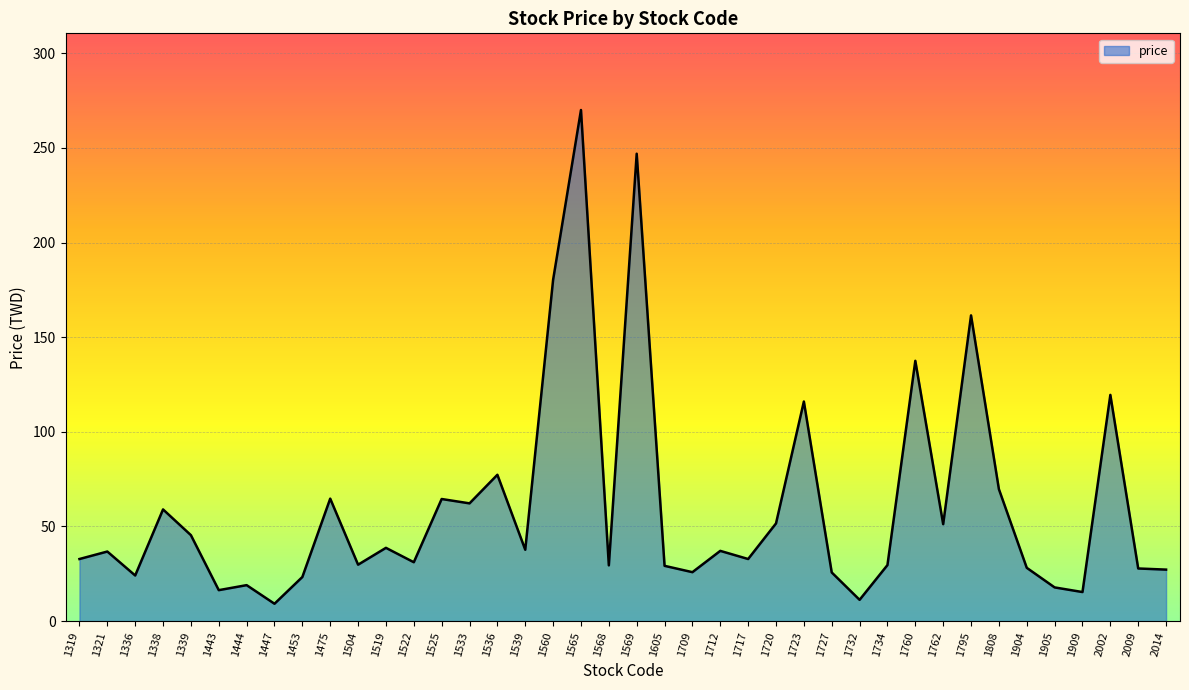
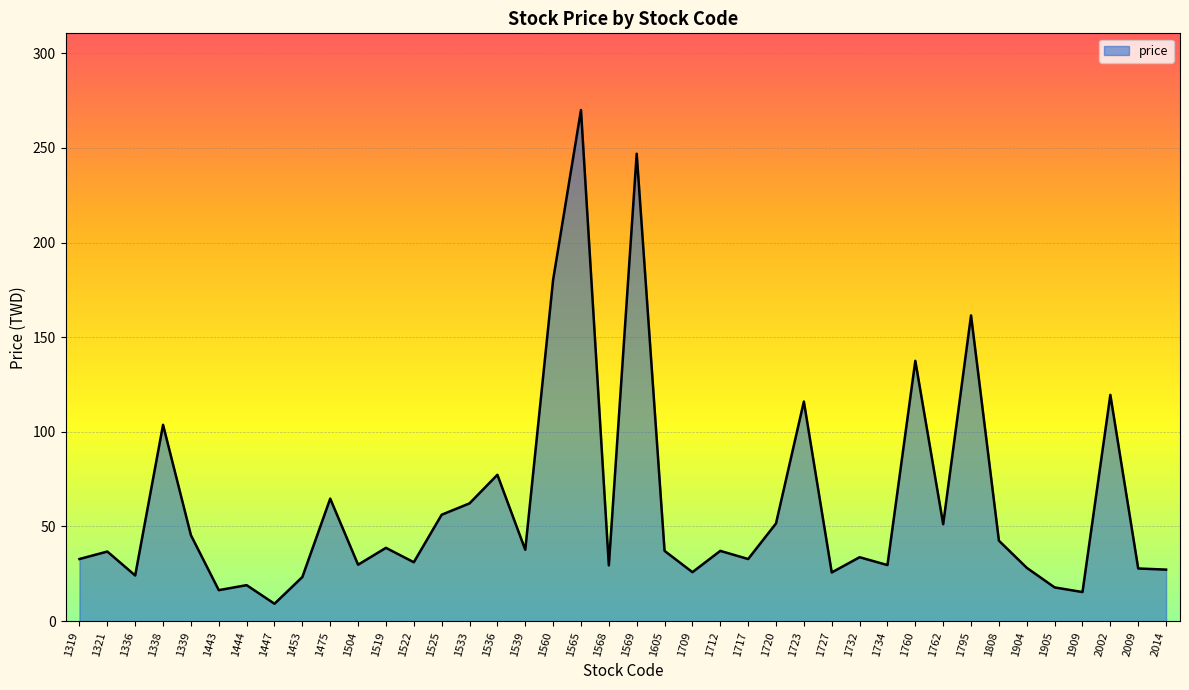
1338: 59 -> 104
1525: 65 -> 56
1605: 29 -> 37
1732: 11 -> 34
1808: 70 -> 43
